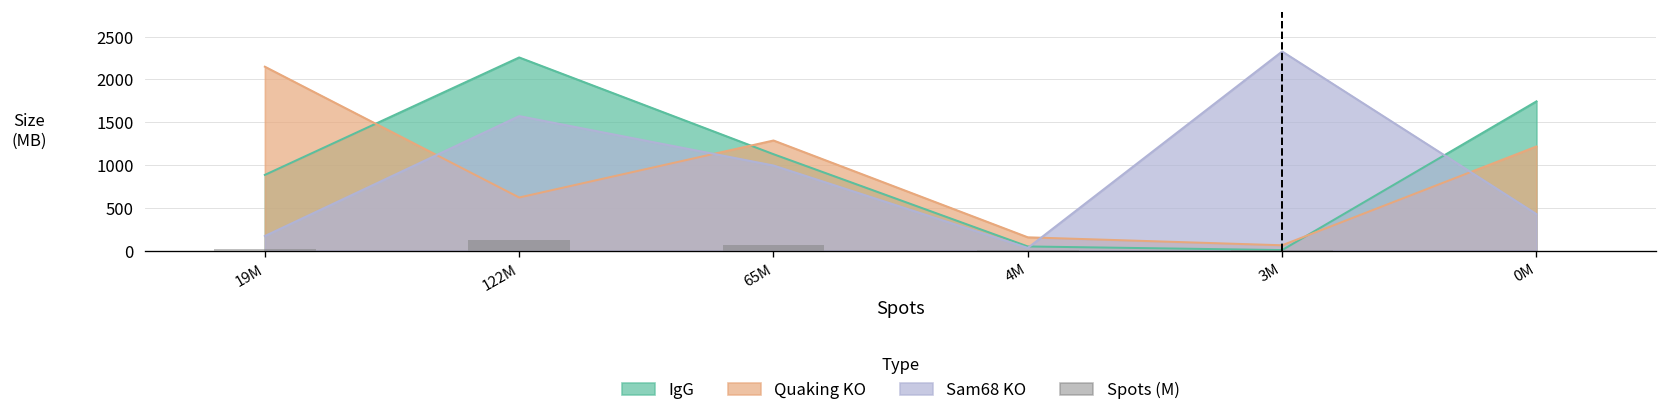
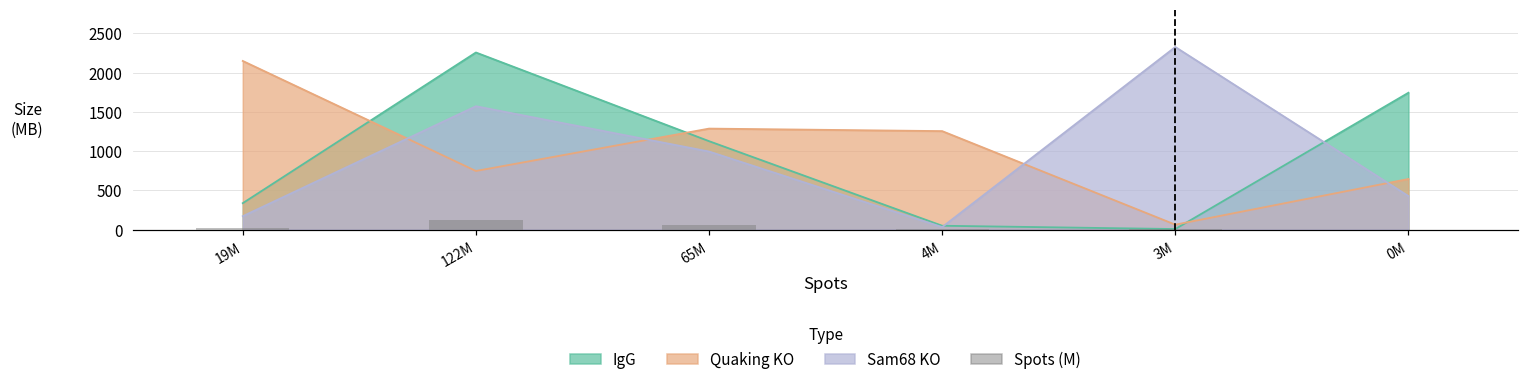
IgG, 19M: 900 -> 300
Quaking KO, 122M: 600 -> 700
Quaking KO, 4M: 200 -> 1300
Quaking KO, 0M: 1200 -> 600
